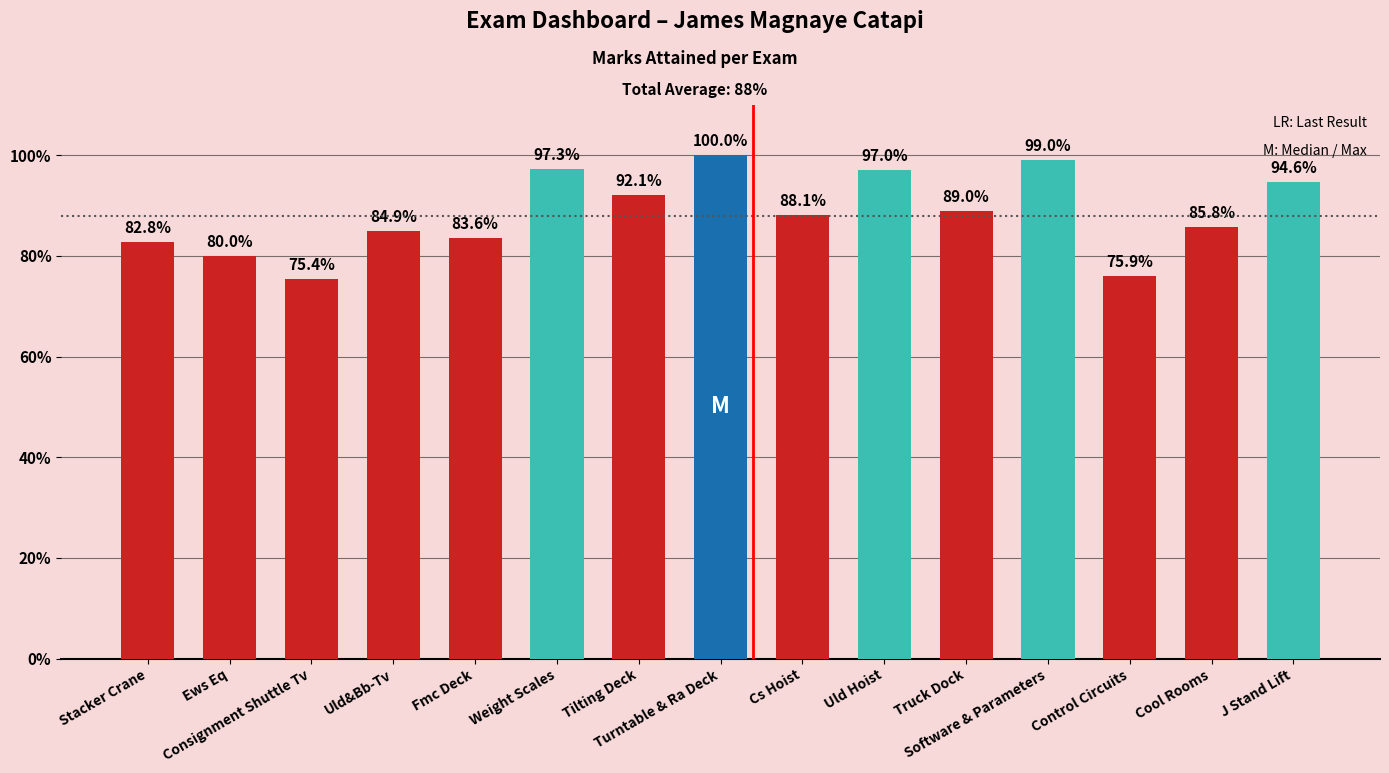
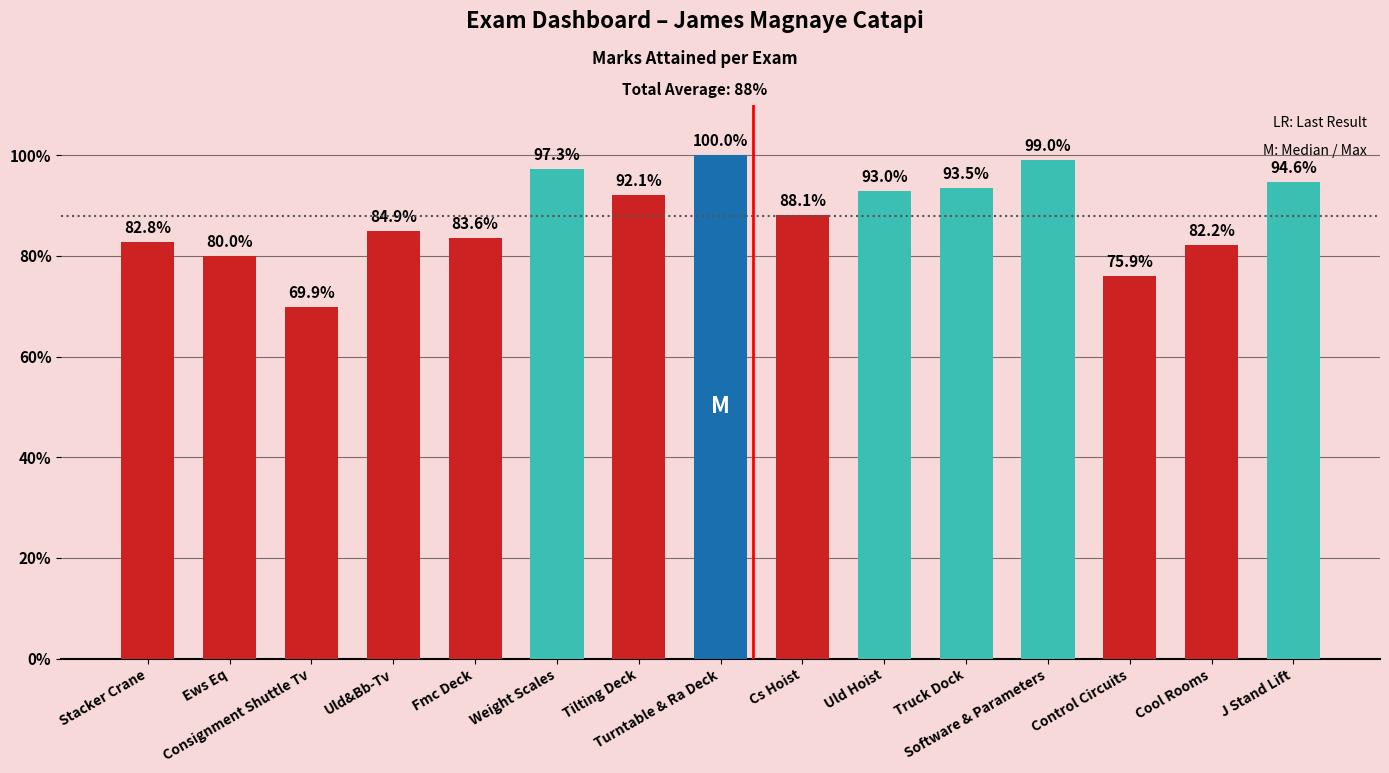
Consignment Shuttle Tv: 75.4% -> 69.9%
Uld Hoist: 97.0% -> 93.0%
Truck Dock: 89.0% -> 93.5%
Cool Rooms: 85.8% -> 82.2%
